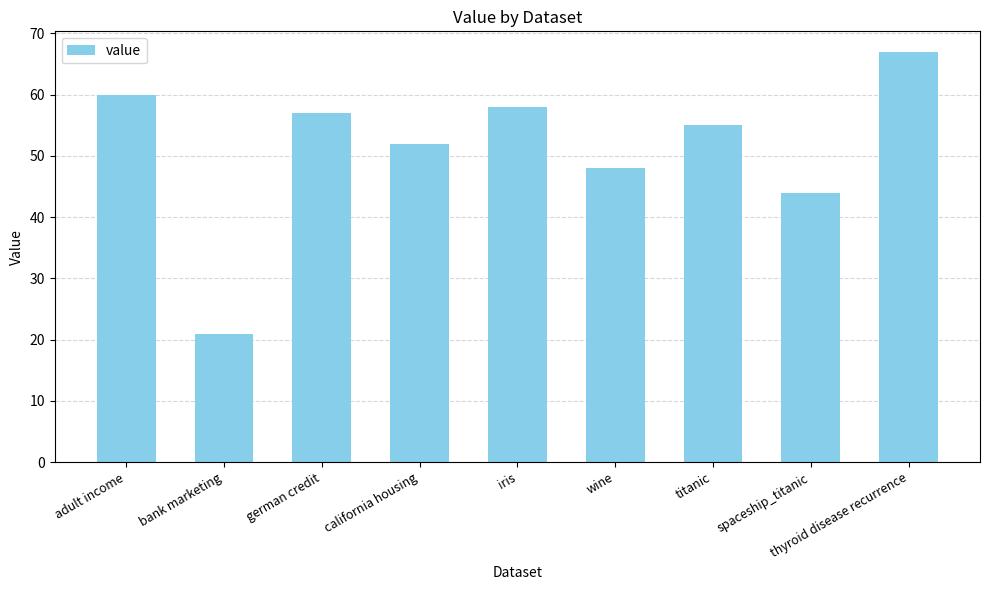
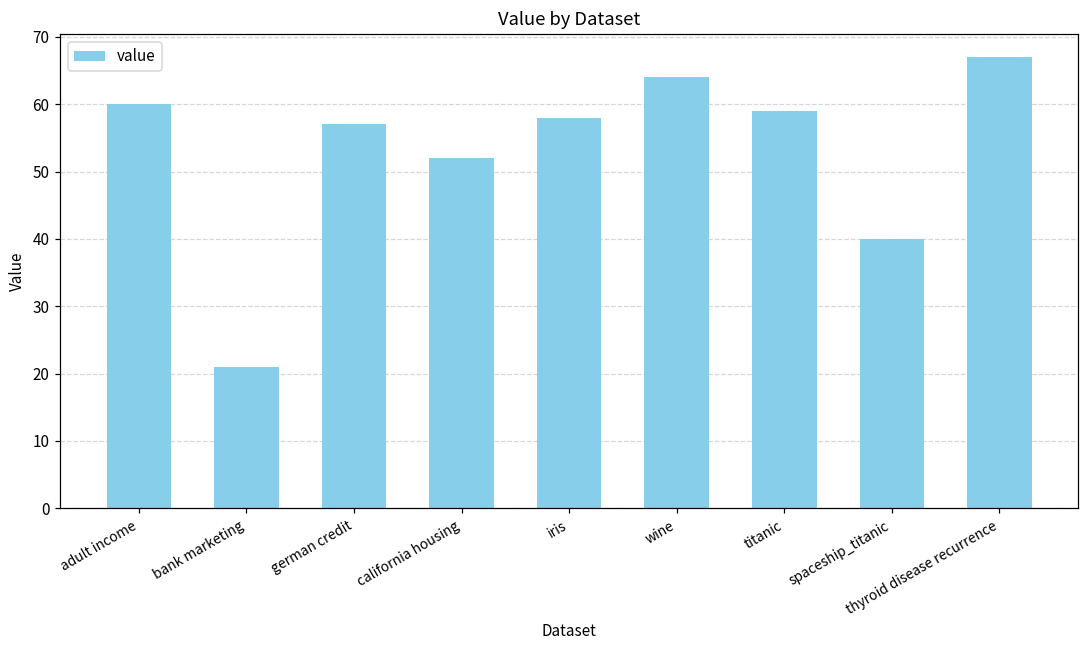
wine: 48 -> 64
titanic: 55 -> 59
spaceship_titanic: 44 -> 40
